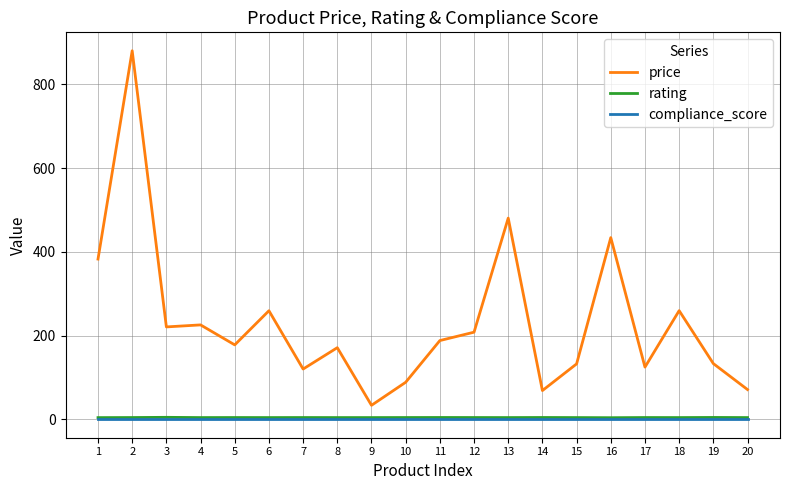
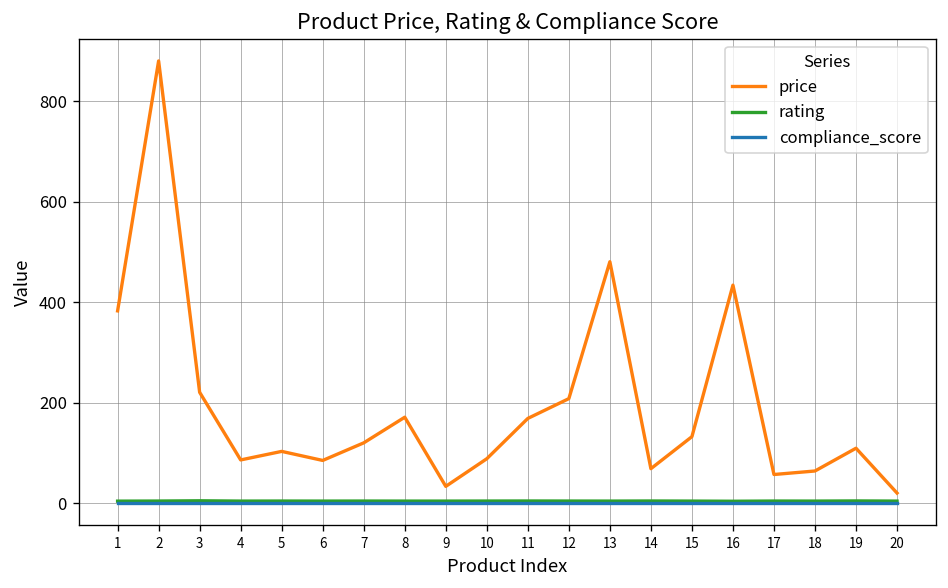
price, 4: 230 -> 90
price, 5: 180 -> 100
price, 6: 260 -> 90
price, 11: 190 -> 170
price, 17: 120 -> 60
price, 18: 260 -> 60
price, 19: 130 -> 110
price, 20: 70 -> 20
